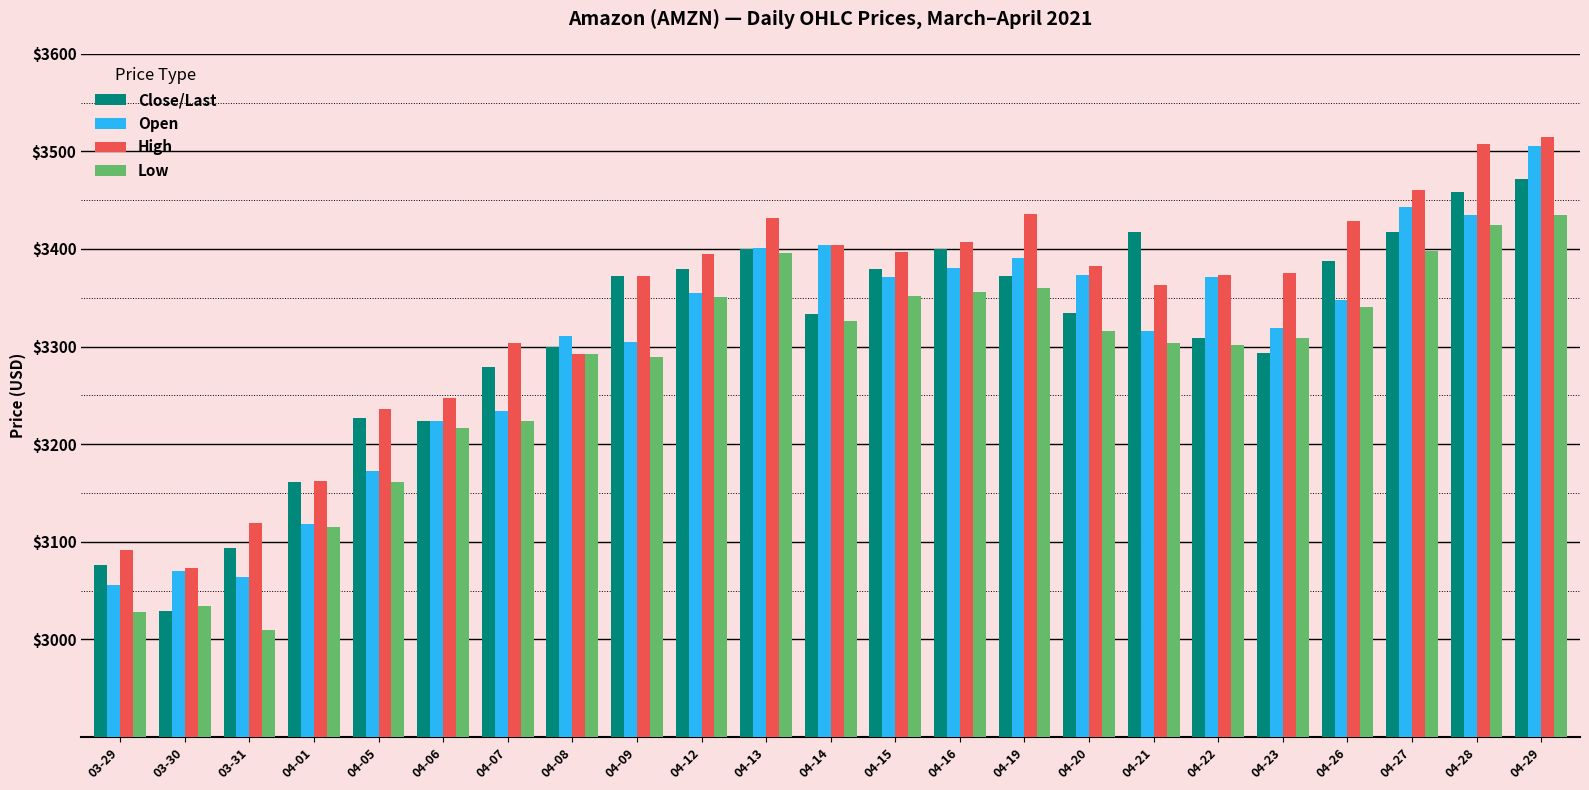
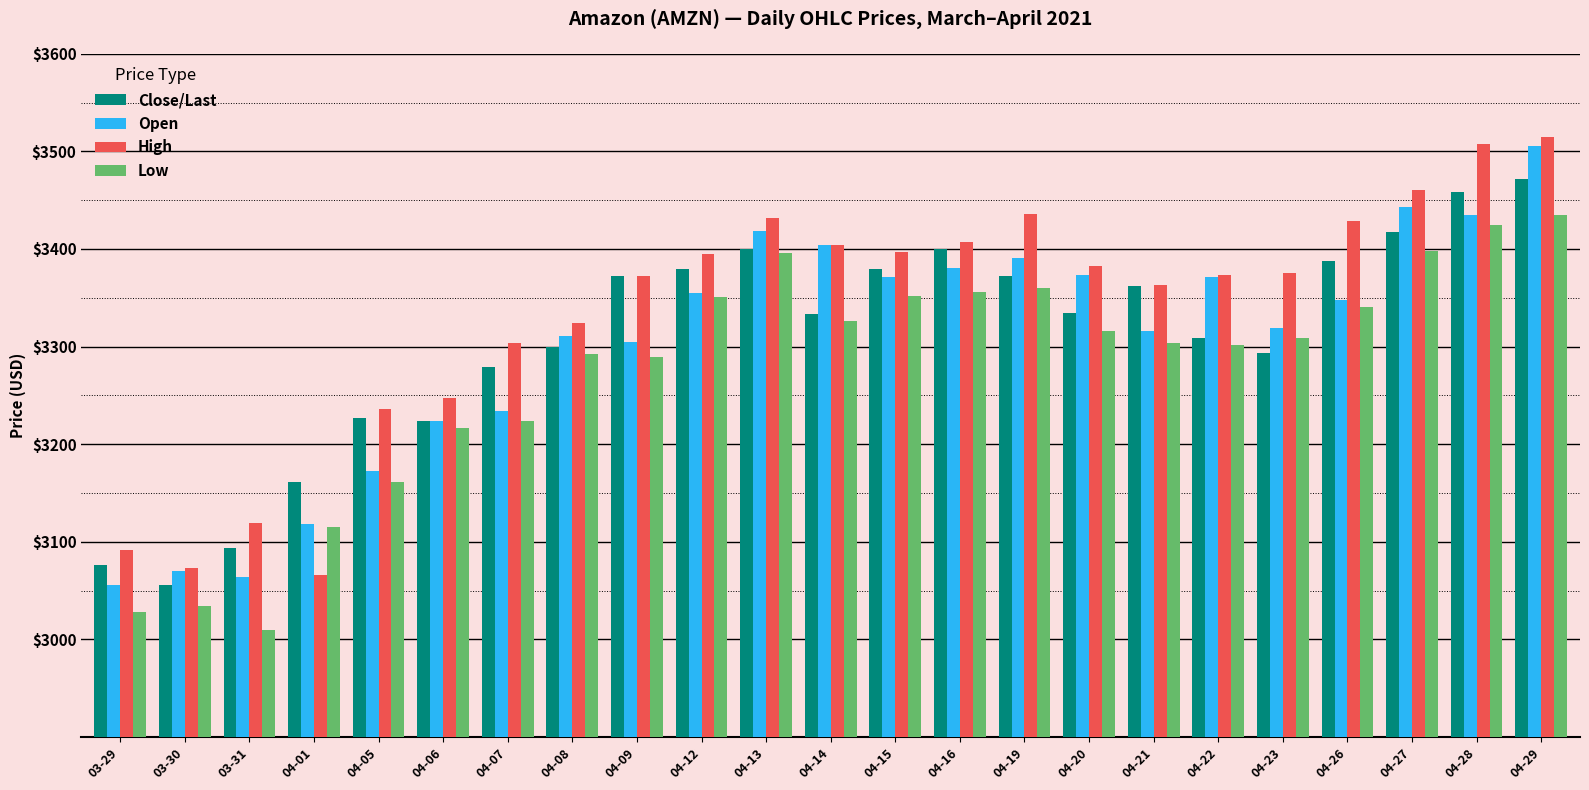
Close/Last, 03-30: $3030 -> $3060
High, 04-01: $3160 -> $3070
High, 04-08: $3290 -> $3320
Open, 04-13: $3400 -> $3420
Close/Last, 04-21: $3420 -> $3360
